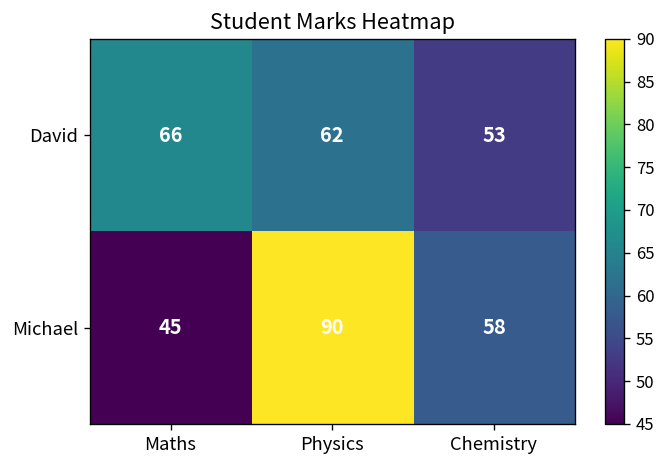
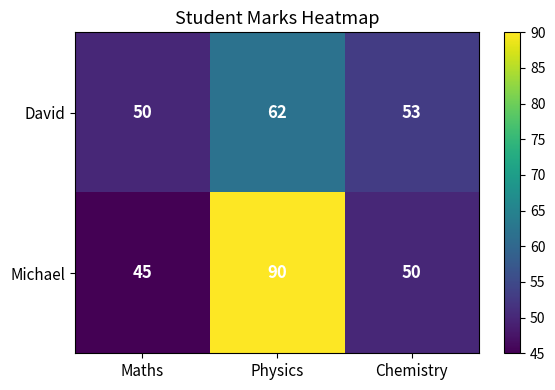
David, Maths: 66 -> 50
Michael, Chemistry: 58 -> 50
